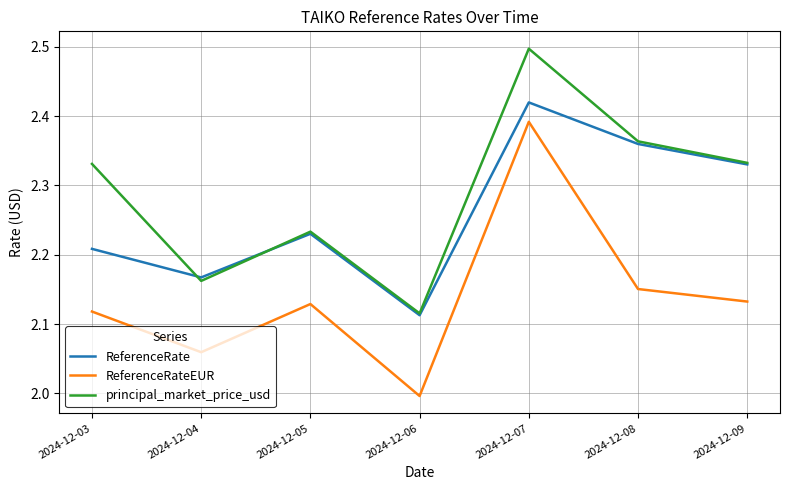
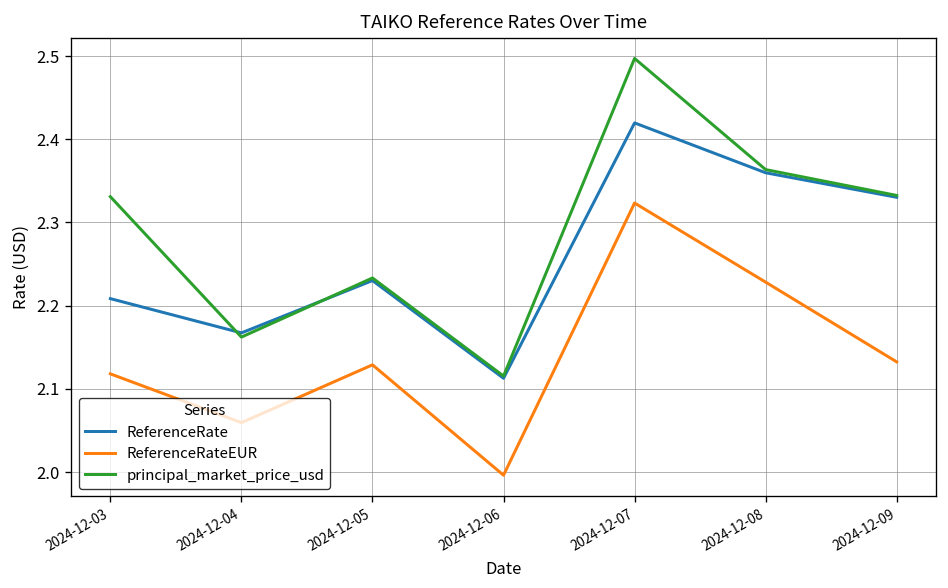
ReferenceRateEUR, 2024-12-07: 2.39 -> 2.32
ReferenceRateEUR, 2024-12-08: 2.15 -> 2.23
